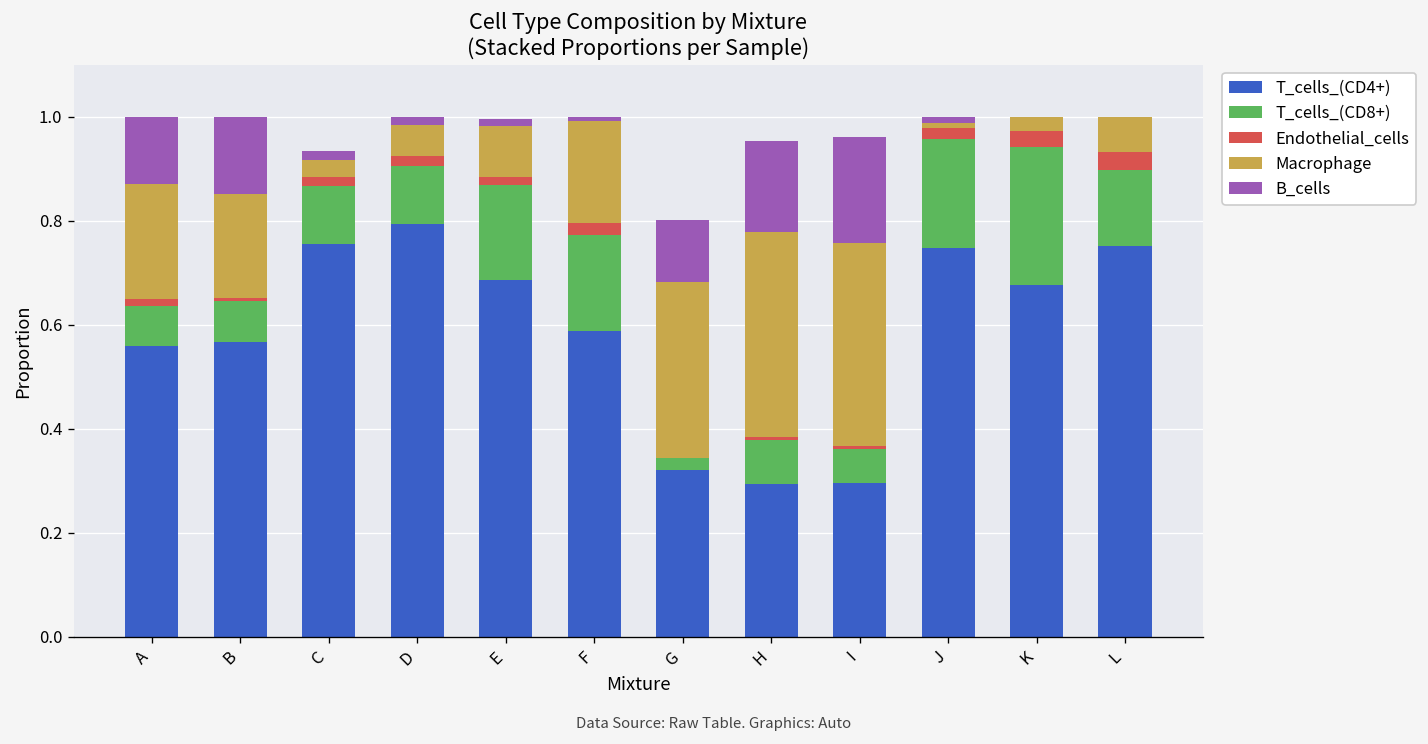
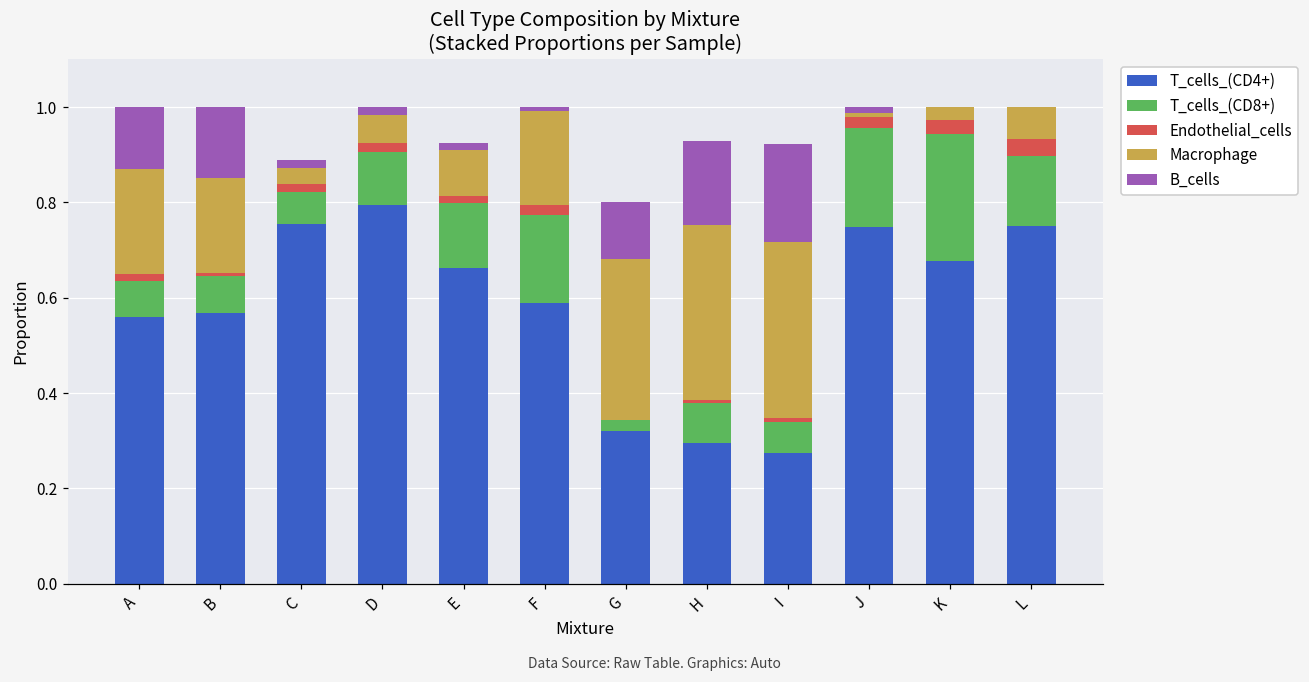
T_cells_(CD8+), C: 0.11 -> 0.07
T_cells_(CD4+), E: 0.69 -> 0.66
T_cells_(CD8+), E: 0.18 -> 0.14
Macrophage, H: 0.39 -> 0.37
T_cells_(CD4+), I: 0.30 -> 0.27
Macrophage, I: 0.39 -> 0.37
